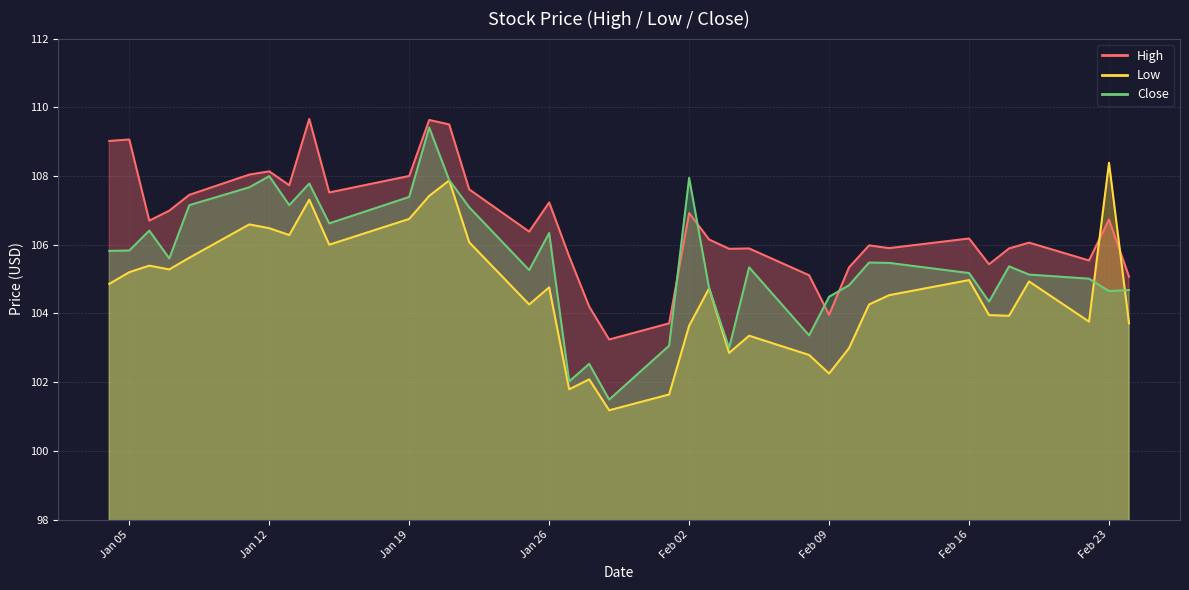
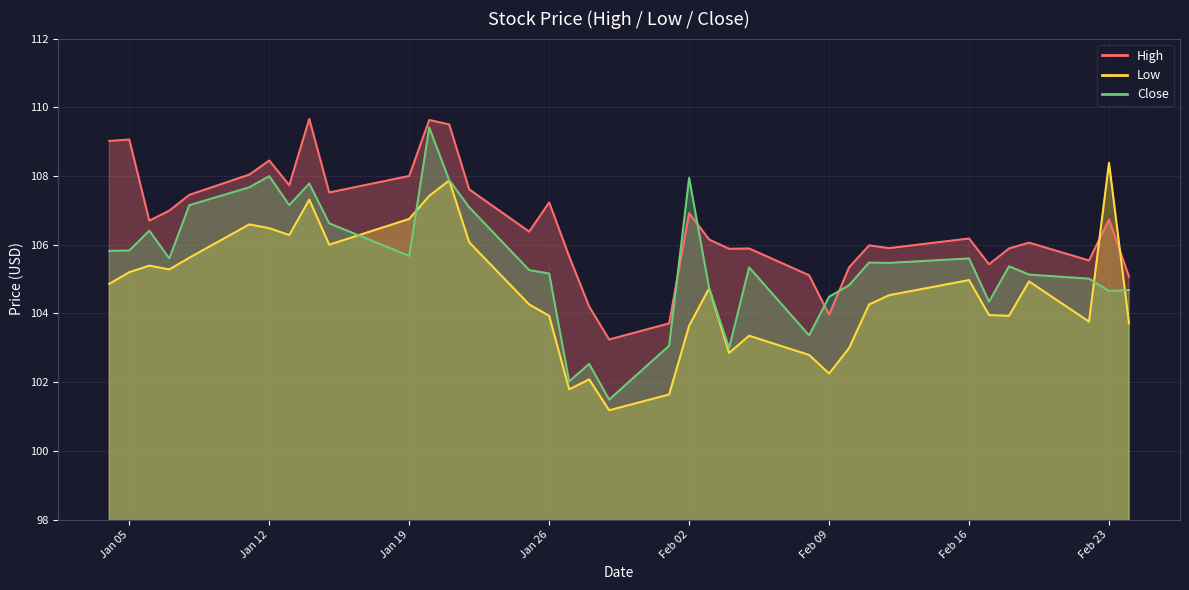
High, Jan 12: 108.1 -> 108.4
Close, Jan 19: 107.4 -> 105.7
Low, Jan 26: 104.8 -> 103.9
Close, Jan 26: 106.3 -> 105.2
Close, Feb 16: 105.2 -> 105.6
